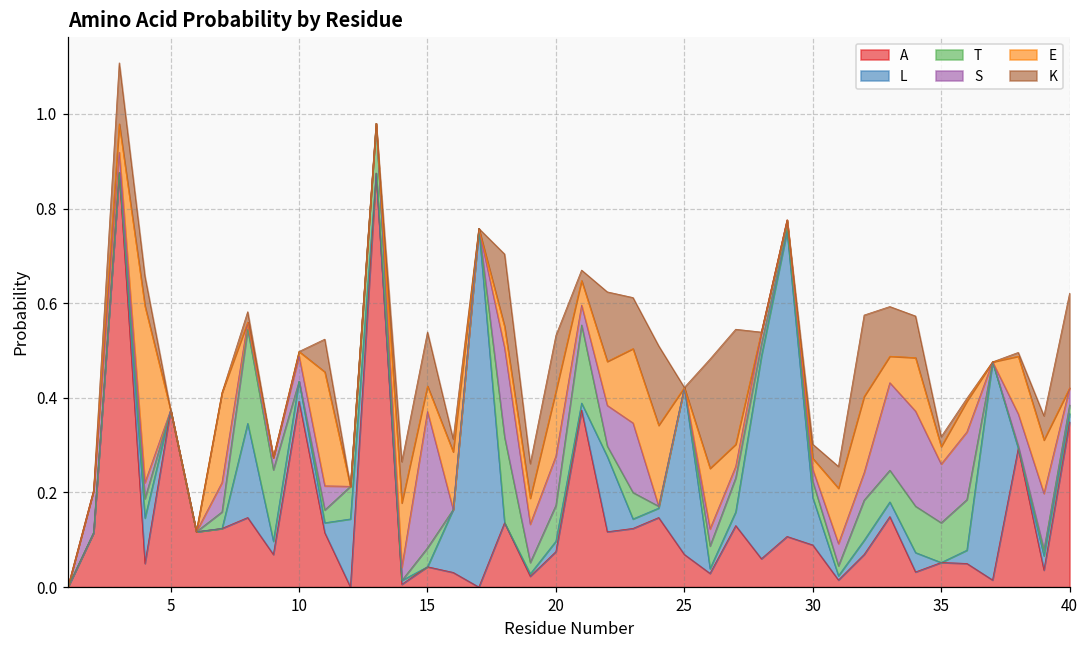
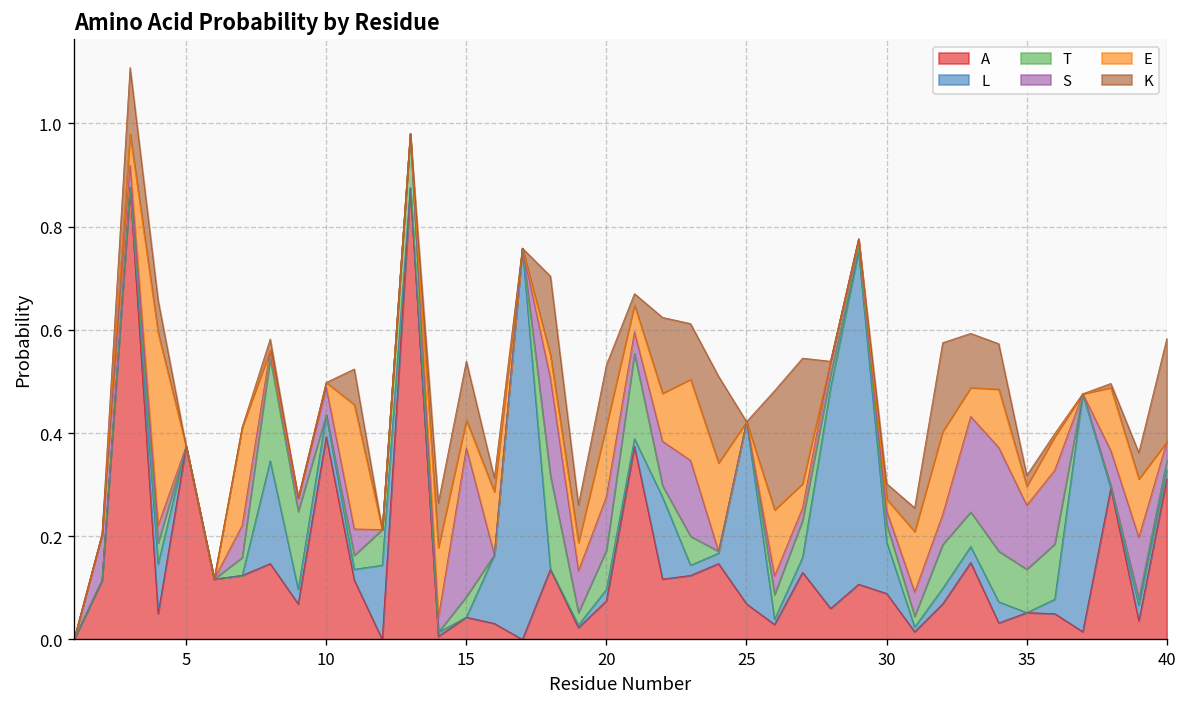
A, 40: 0.35 -> 0.31
